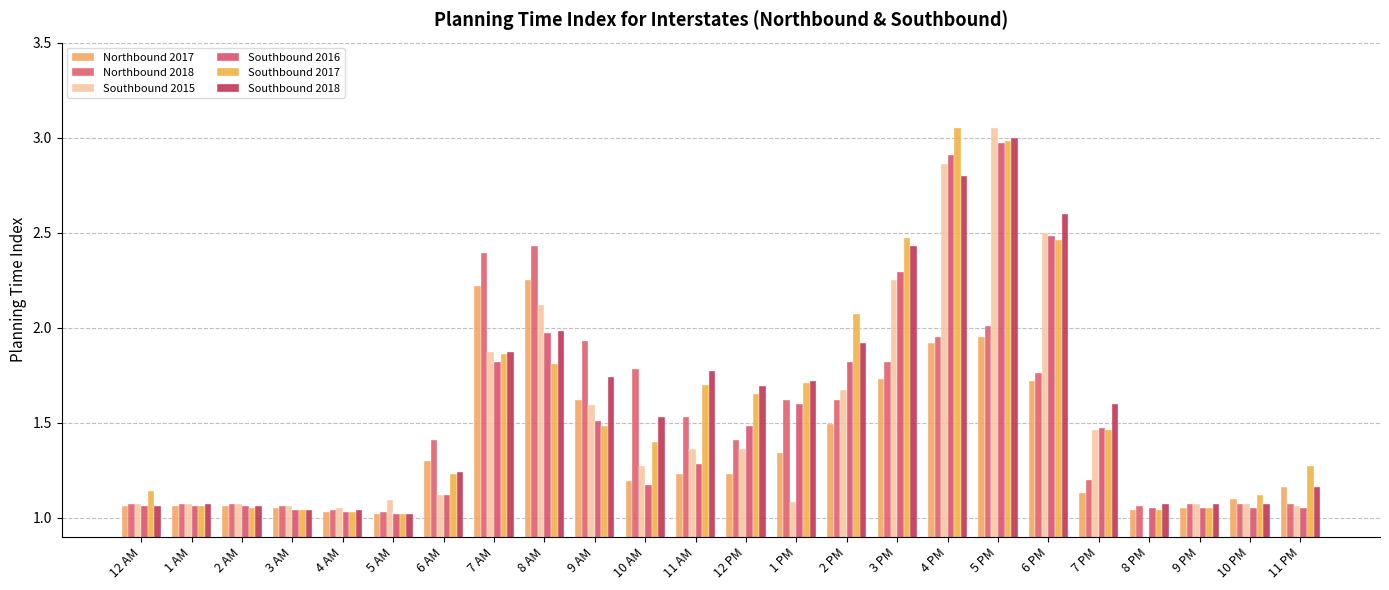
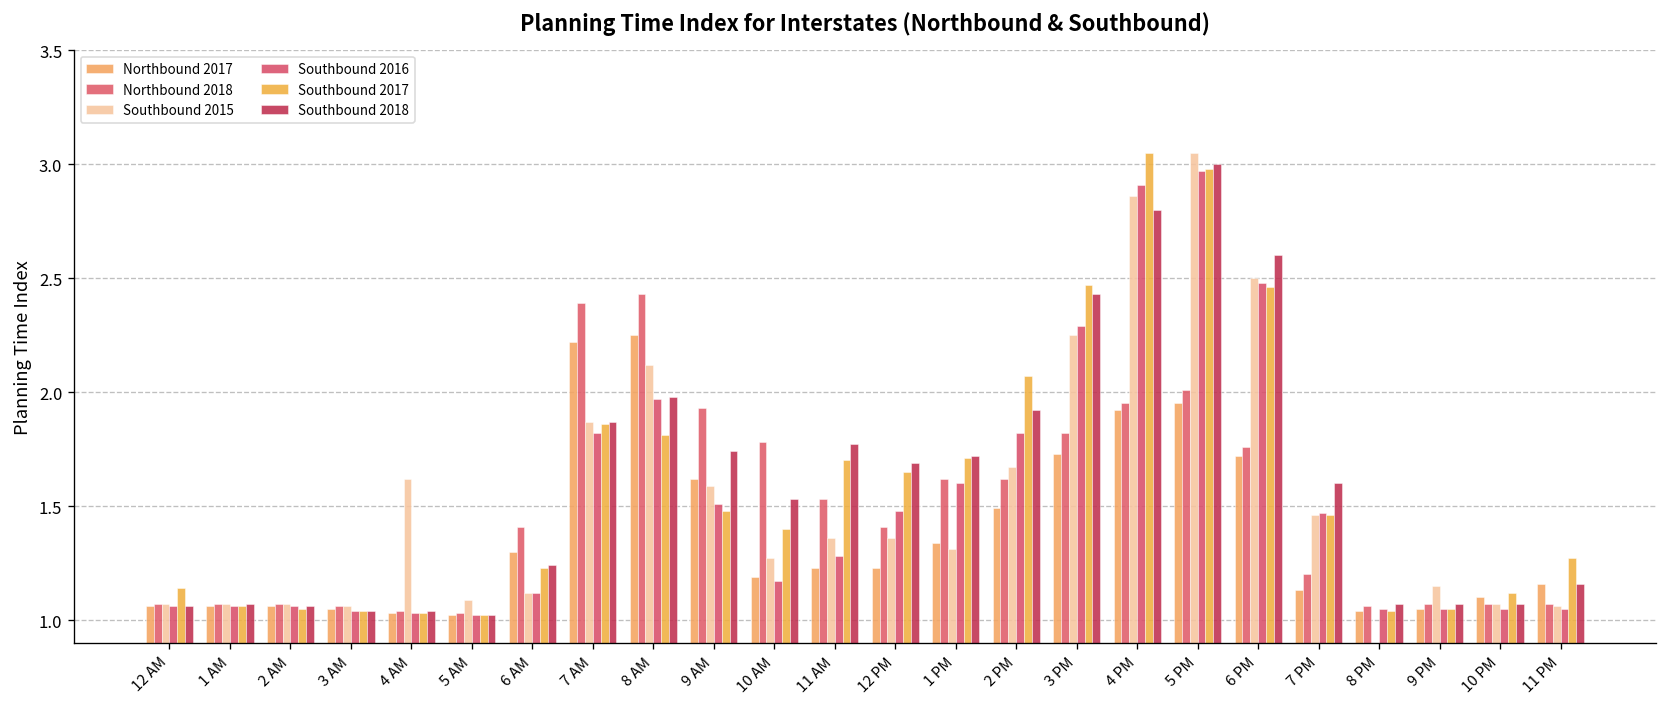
Southbound 2015, 4 AM: 1.05 -> 1.62
Southbound 2015, 1 PM: 1.08 -> 1.31
Southbound 2015, 9 PM: 1.07 -> 1.15
